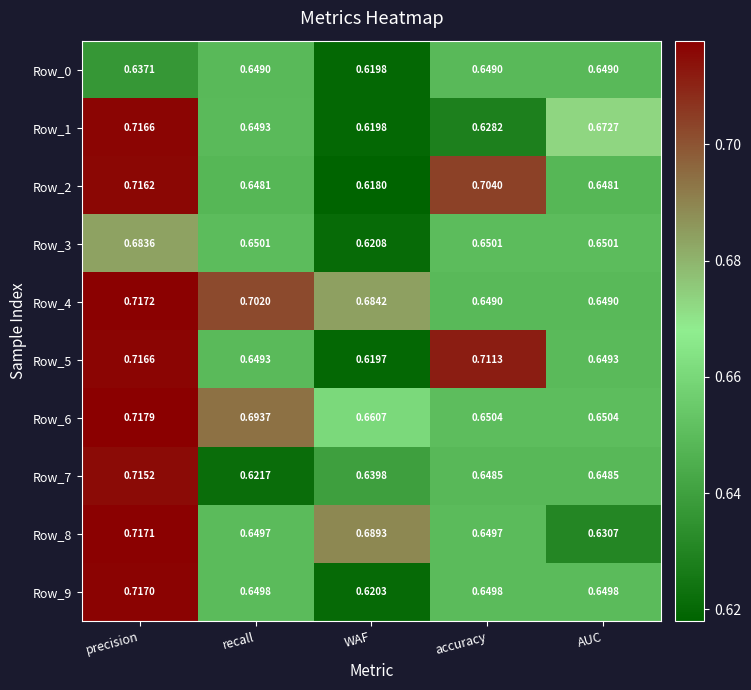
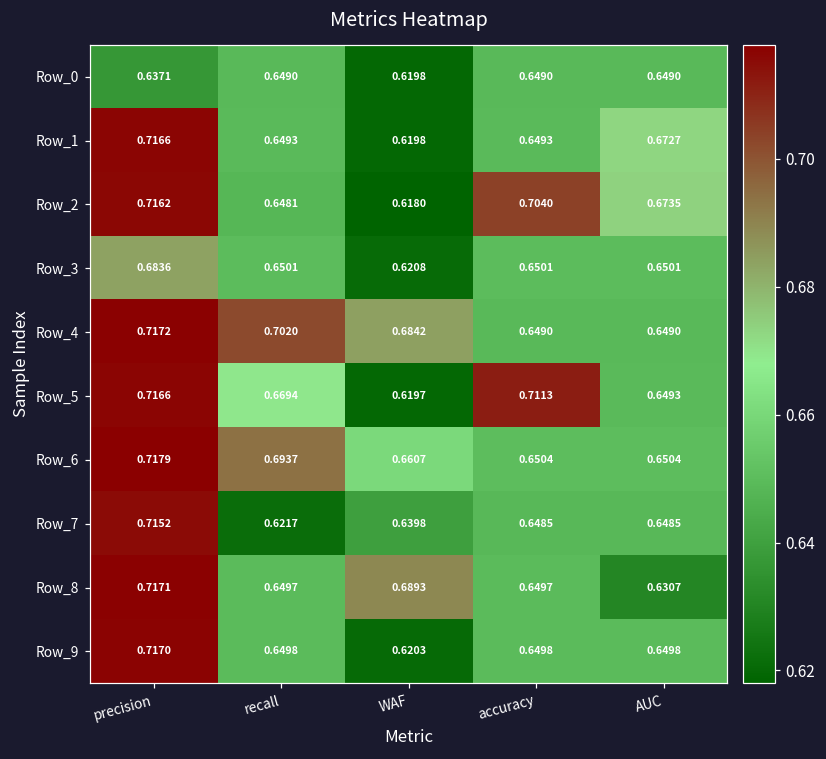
Row_1, accuracy: 0.6282 -> 0.6493
Row_2, AUC: 0.6481 -> 0.6735
Row_5, recall: 0.6493 -> 0.6694
